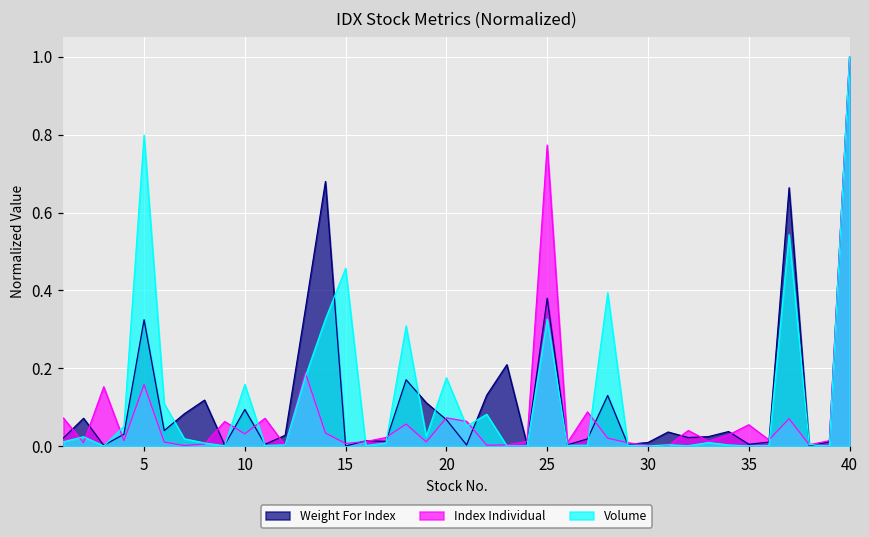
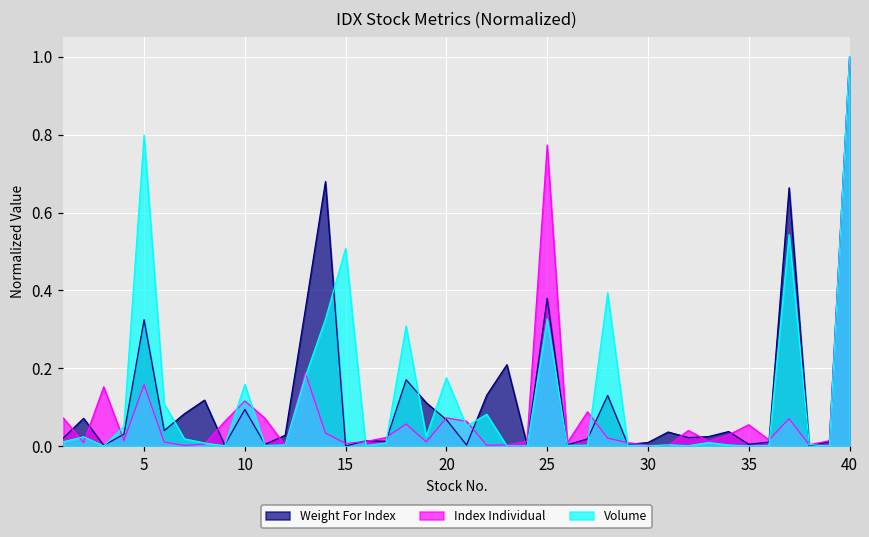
Index Individual, 10: 0.03 -> 0.12
Volume, 15: 0.46 -> 0.51
